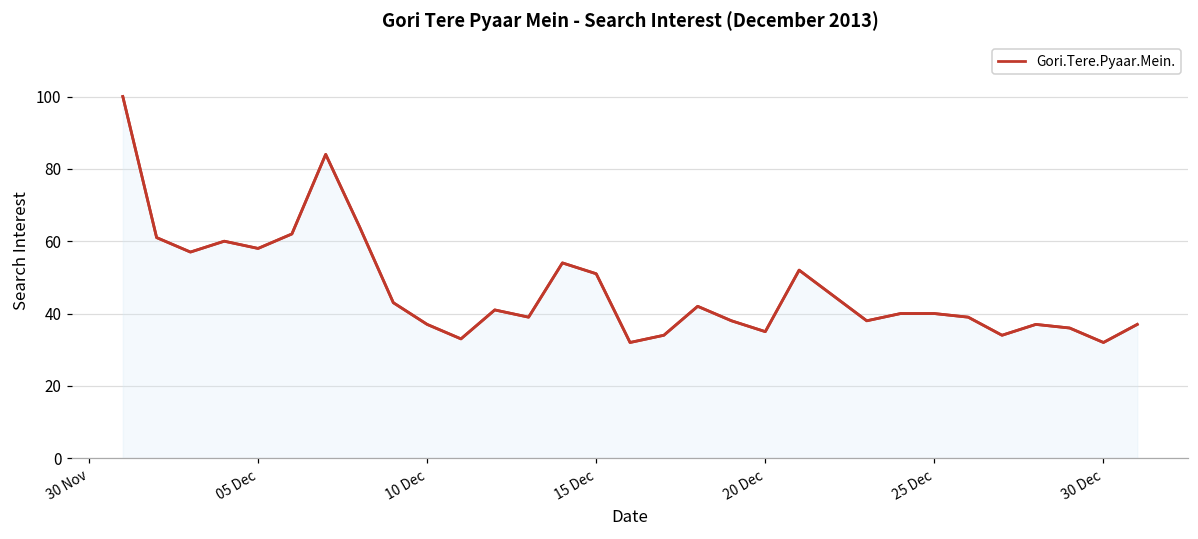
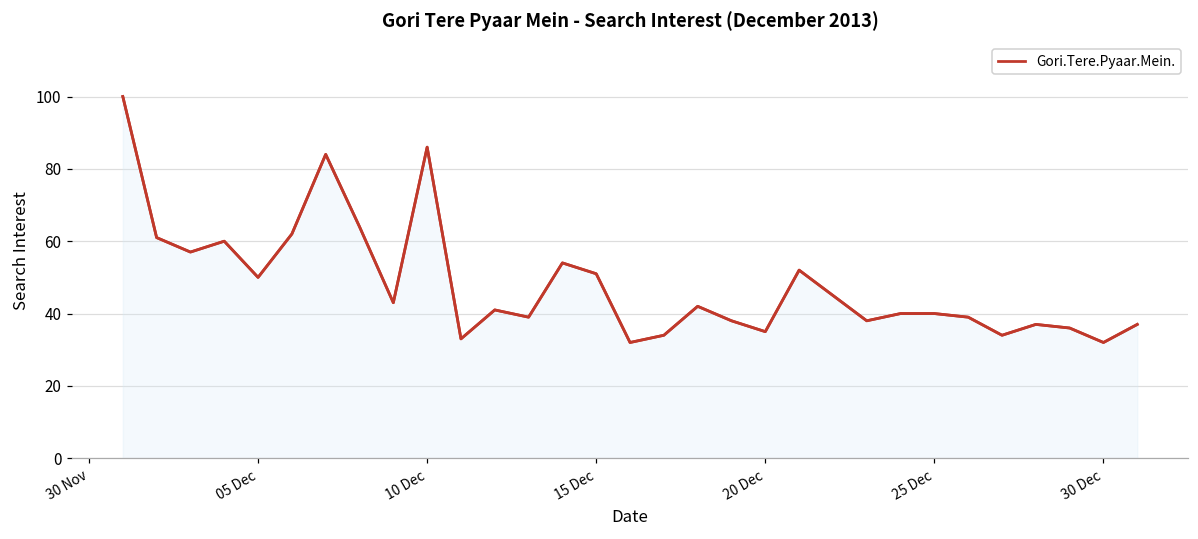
05 Dec: 58 -> 50
10 Dec: 37 -> 86
